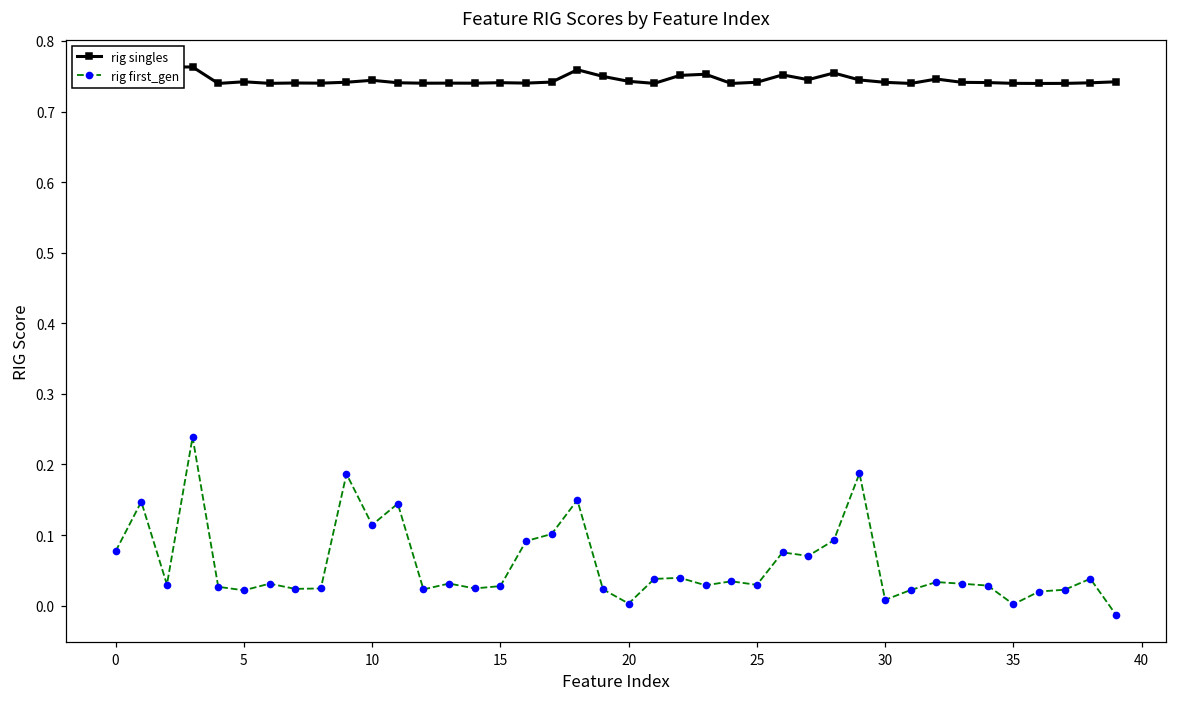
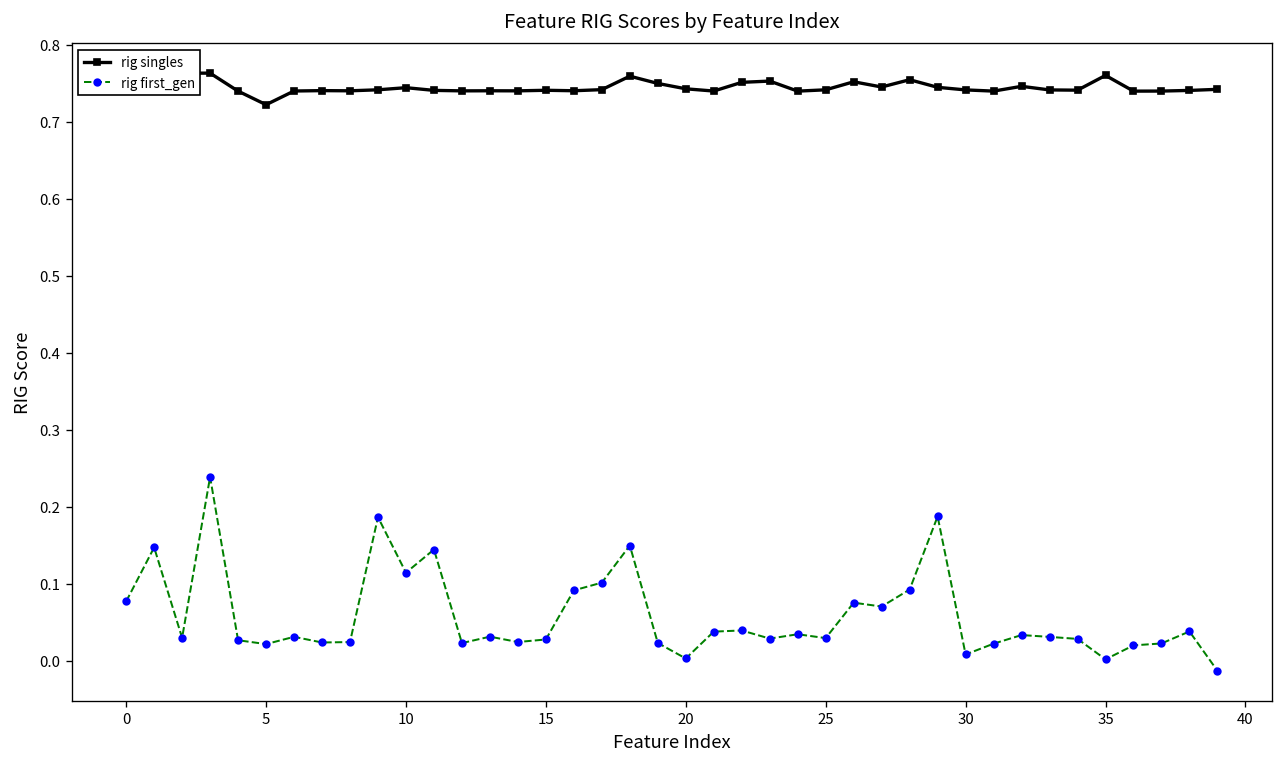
rig singles, 5: 0.74 -> 0.72
rig singles, 35: 0.74 -> 0.76
